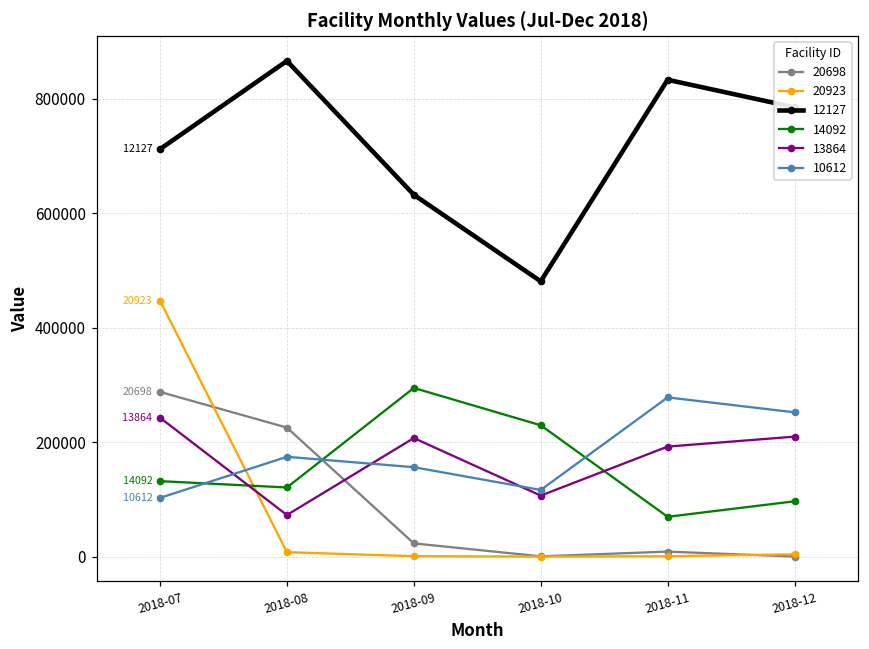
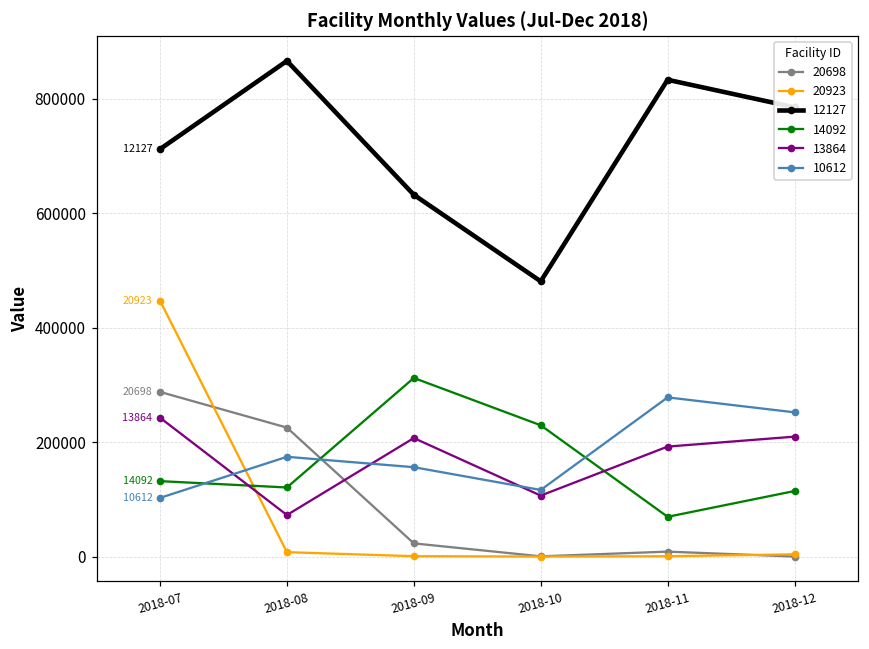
14092, 2018-09: 290000 -> 310000
14092, 2018-12: 100000 -> 110000
